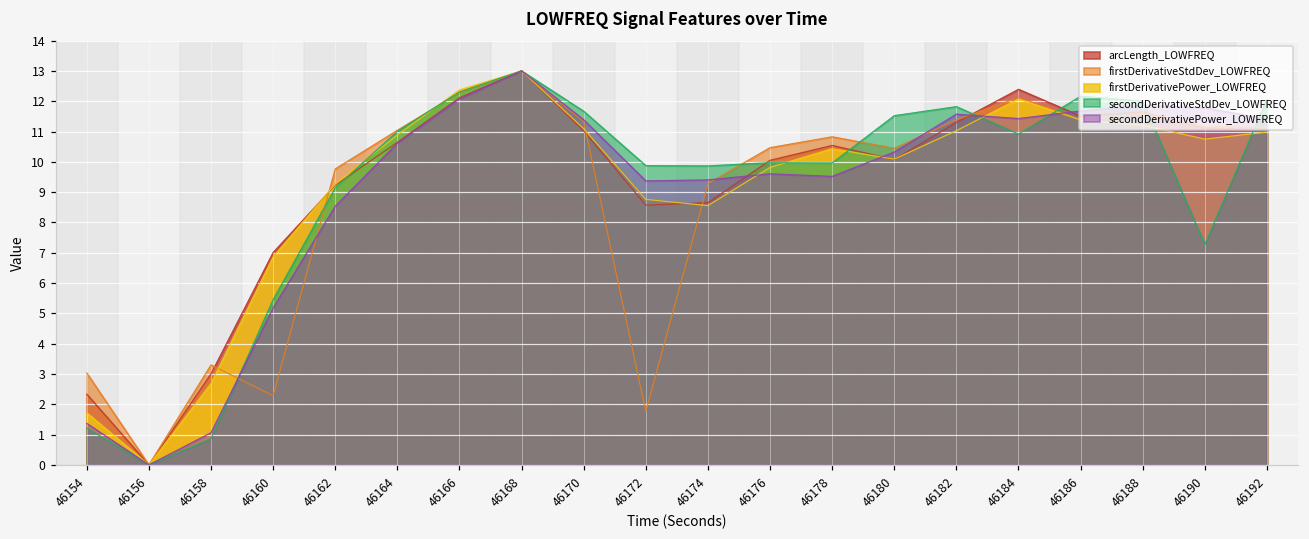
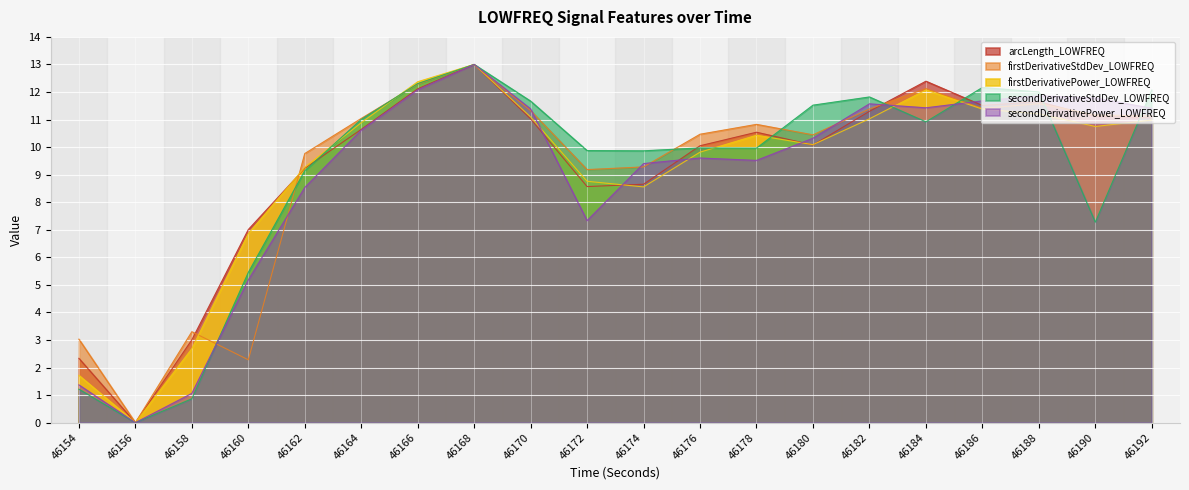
firstDerivativeStdDev_LOWFREQ, 46172: 1.8 -> 9.2
secondDerivativePower_LOWFREQ, 46172: 9.4 -> 7.3
